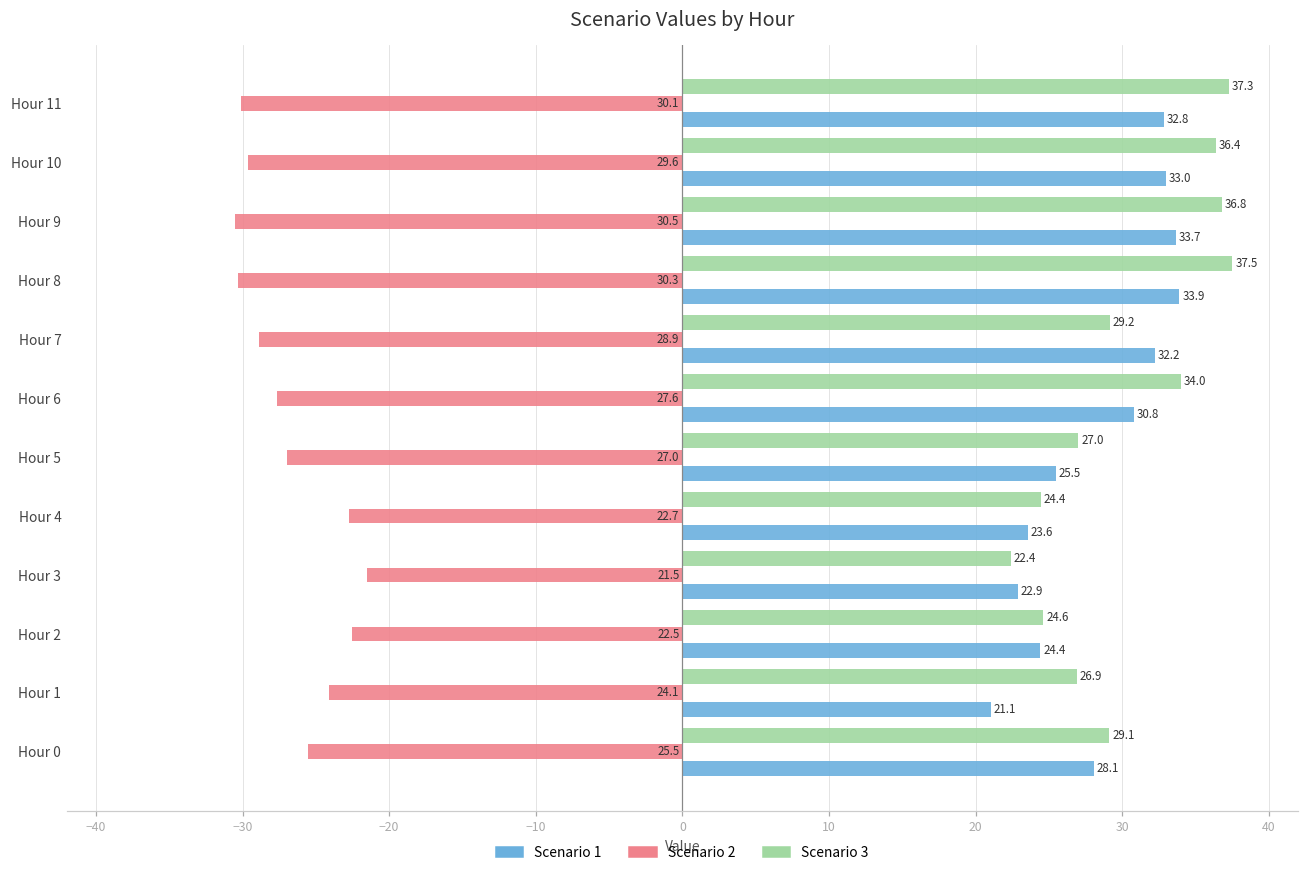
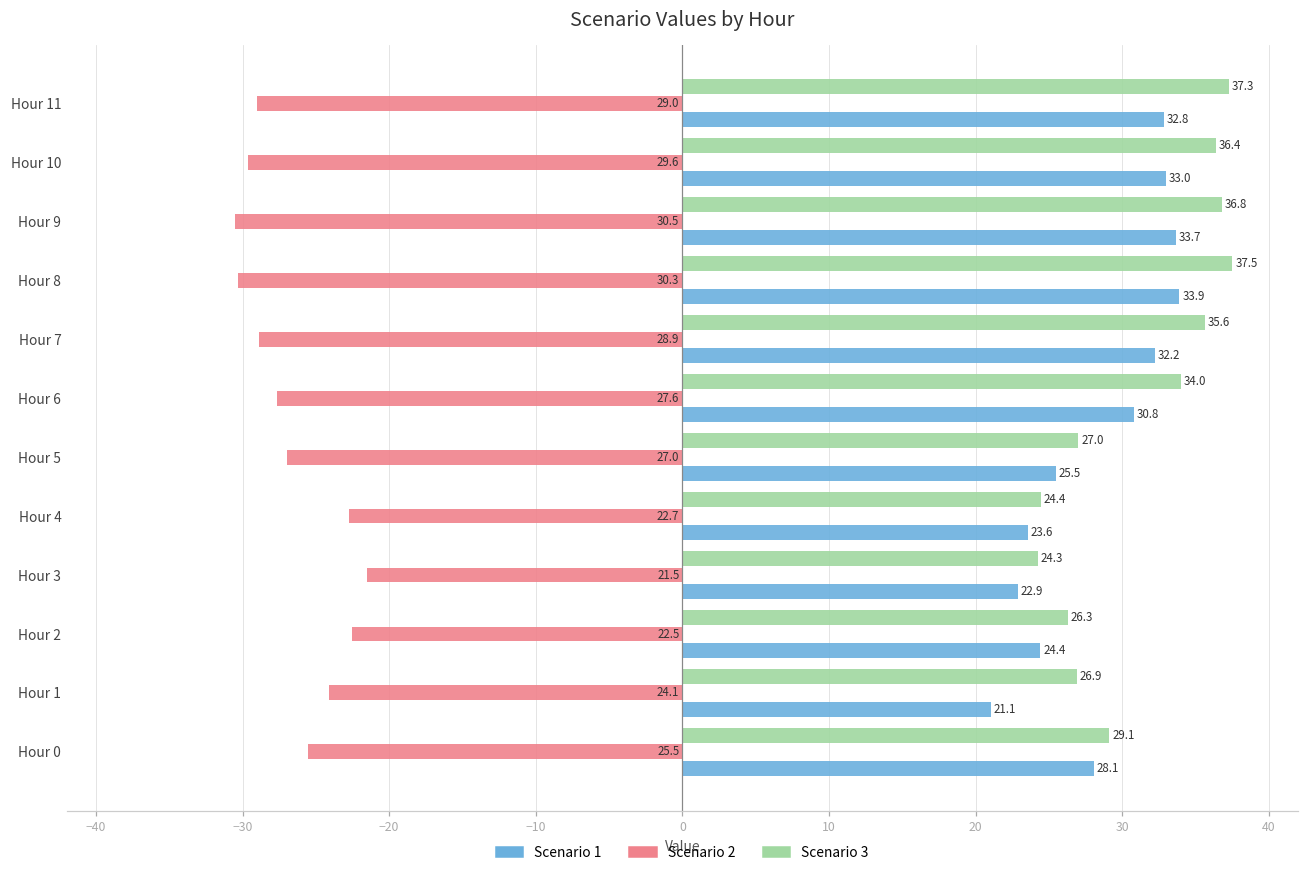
Scenario 2, Hour 11: 30.1 -> 29.0
Scenario 3, Hour 7: 29.2 -> 35.6
Scenario 3, Hour 3: 22.4 -> 24.3
Scenario 3, Hour 2: 24.6 -> 26.3
